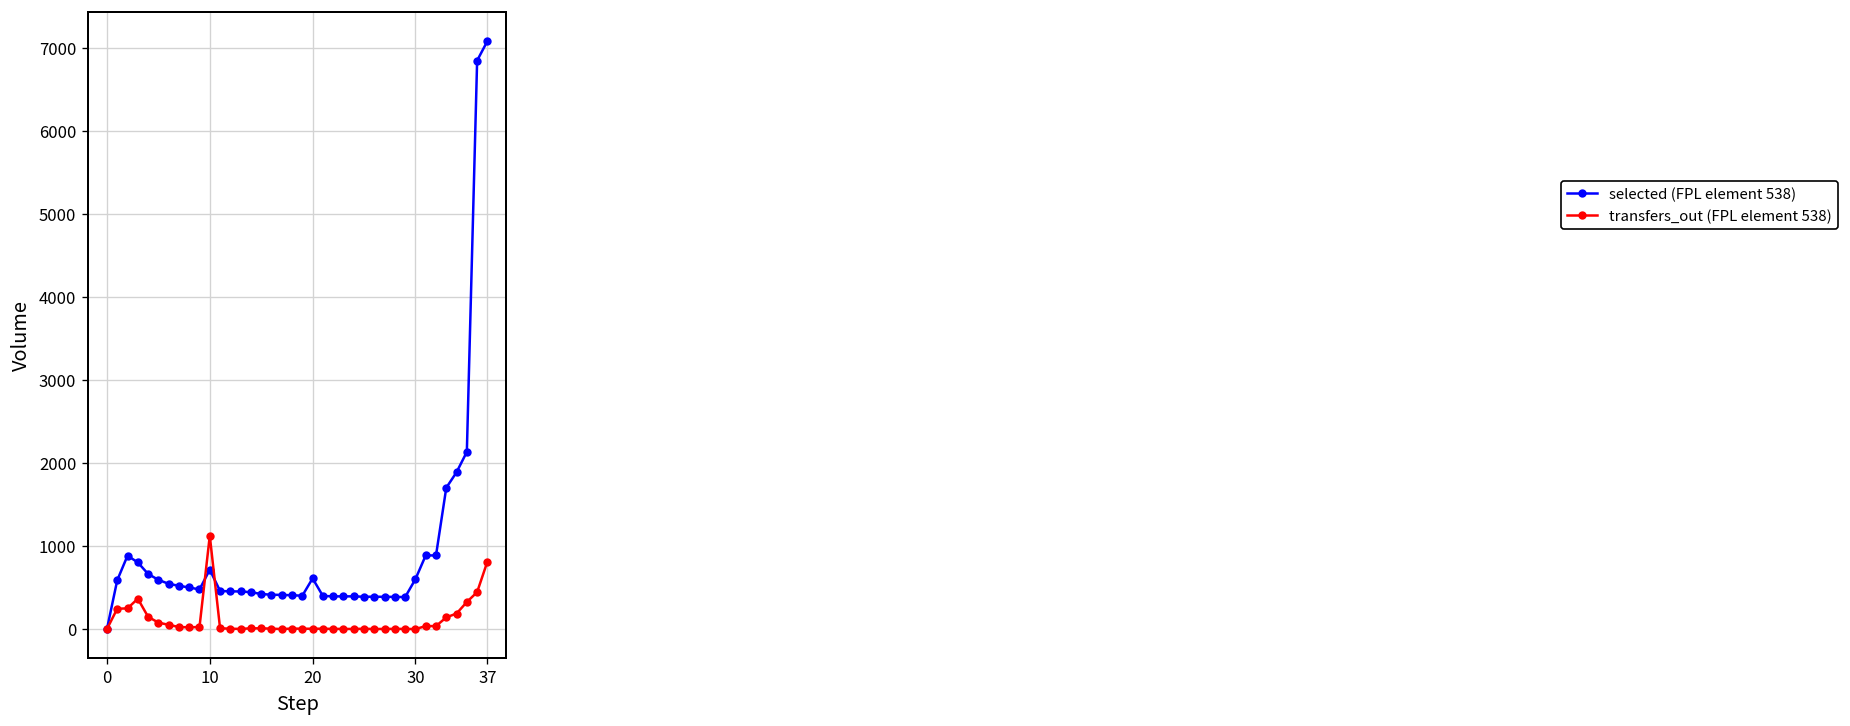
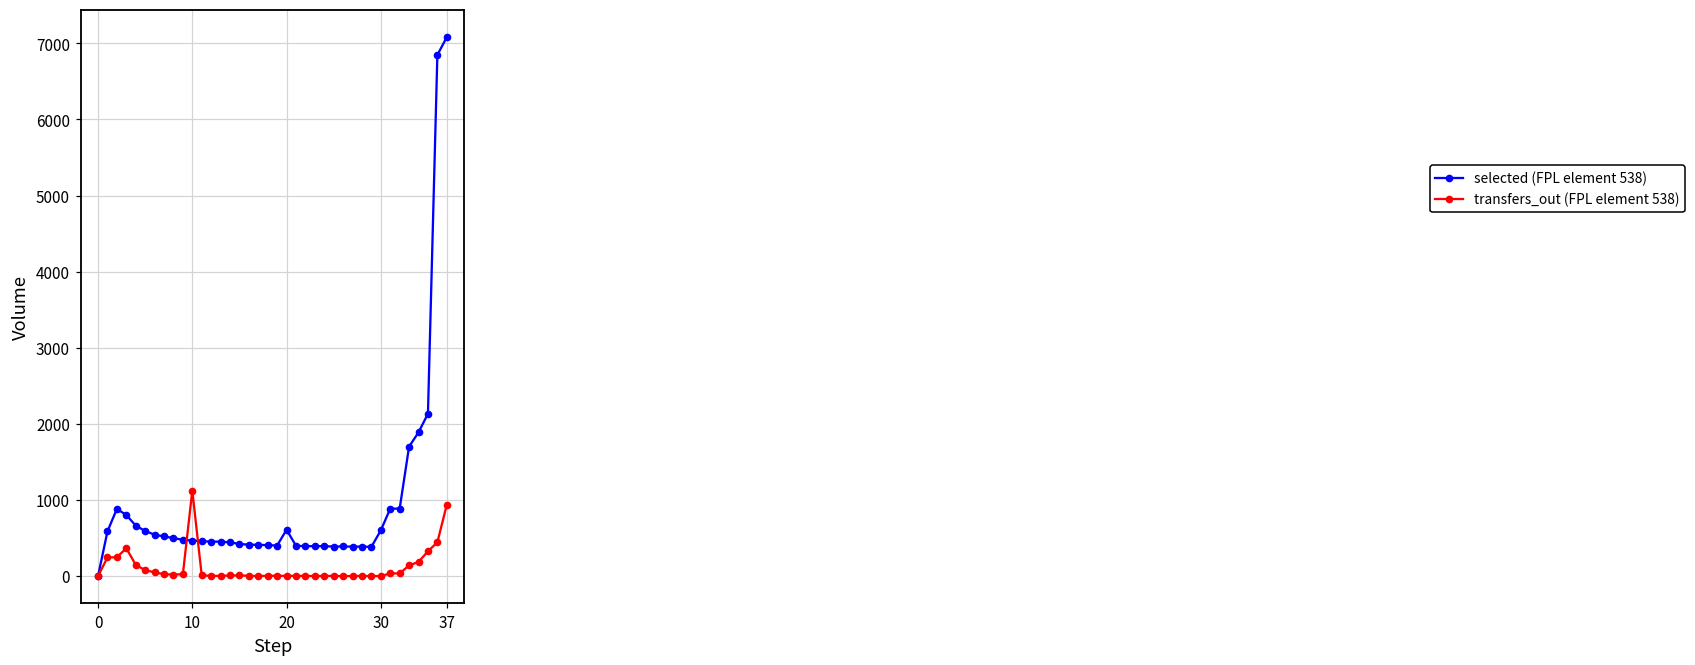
selected (FPL element 538), 10: 700 -> 500
transfers_out (FPL element 538), 37: 800 -> 900
